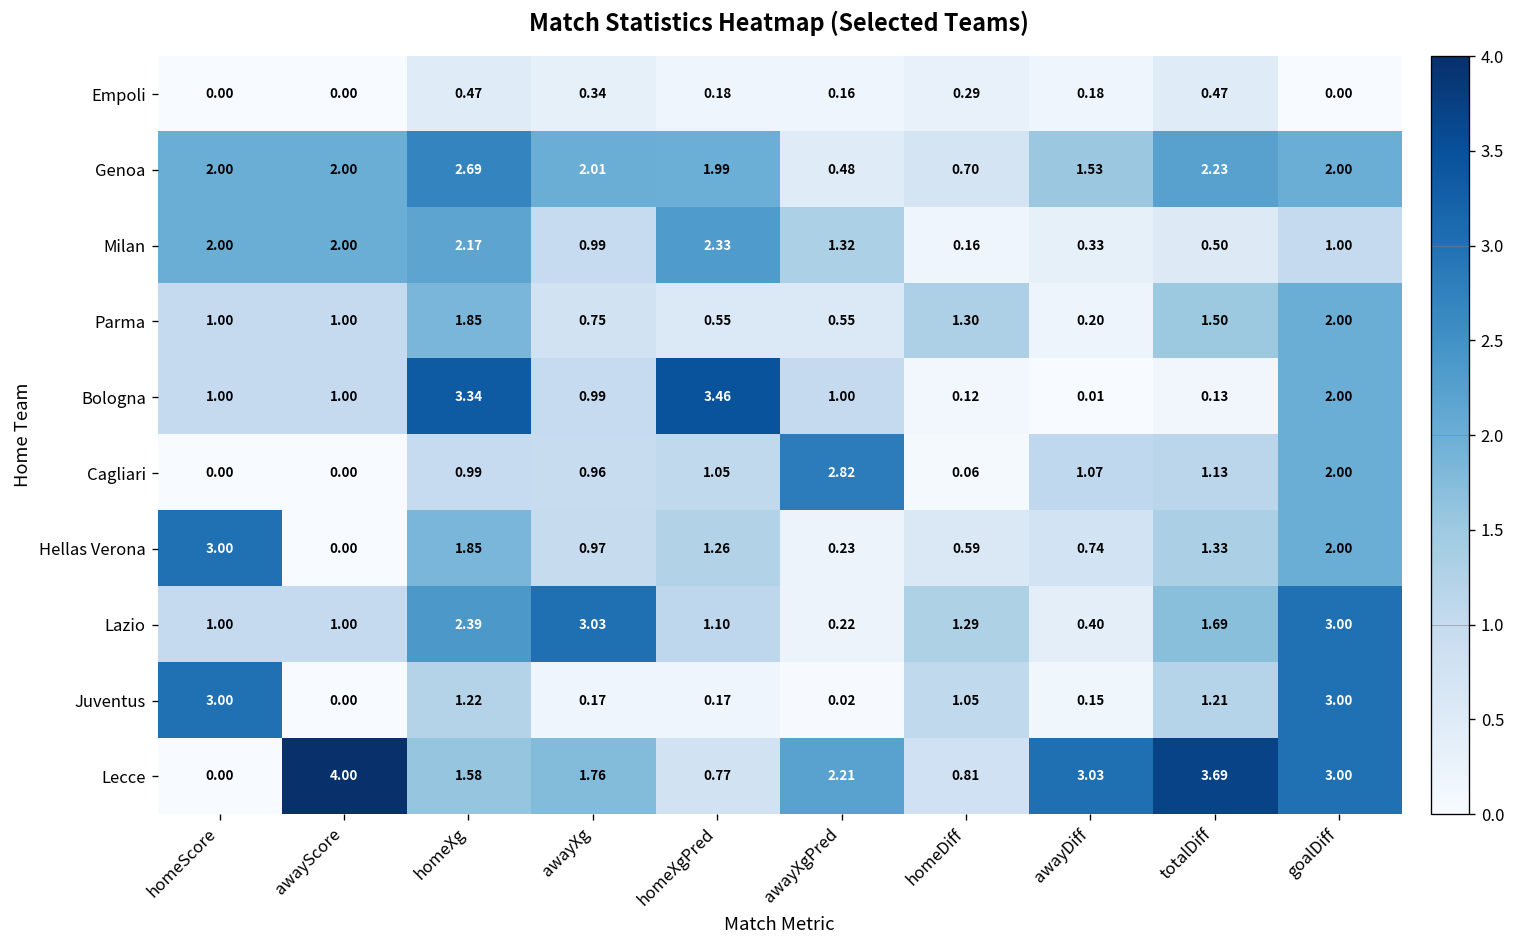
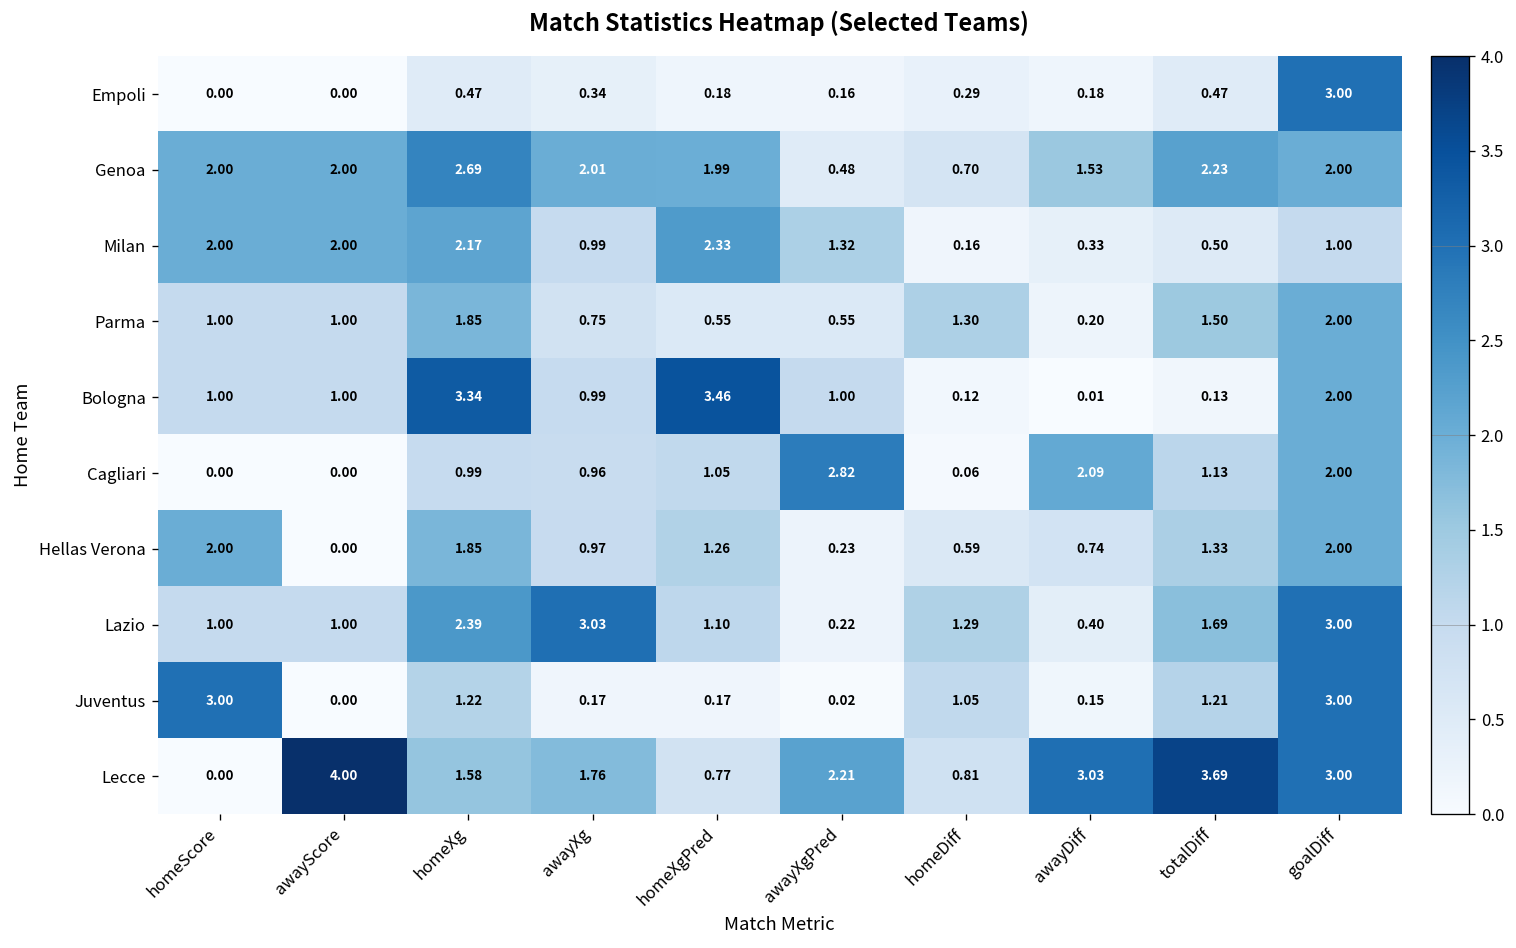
Empoli, goalDiff: 0.00 -> 3.00
Cagliari, awayDiff: 1.07 -> 2.09
Hellas Verona, homeScore: 3.00 -> 2.00
